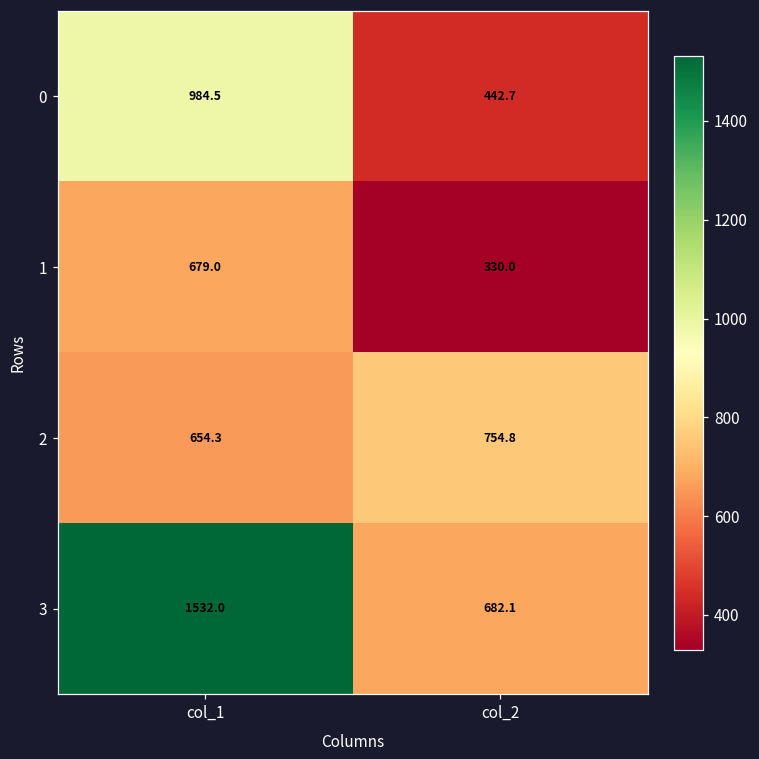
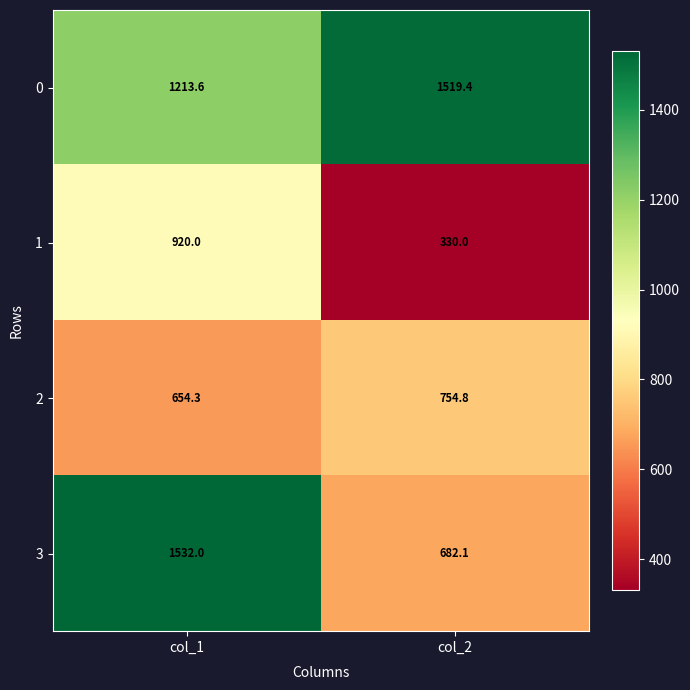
0, col_1: 984.5 -> 1213.6
0, col_2: 442.7 -> 1519.4
1, col_1: 679.0 -> 920.0
